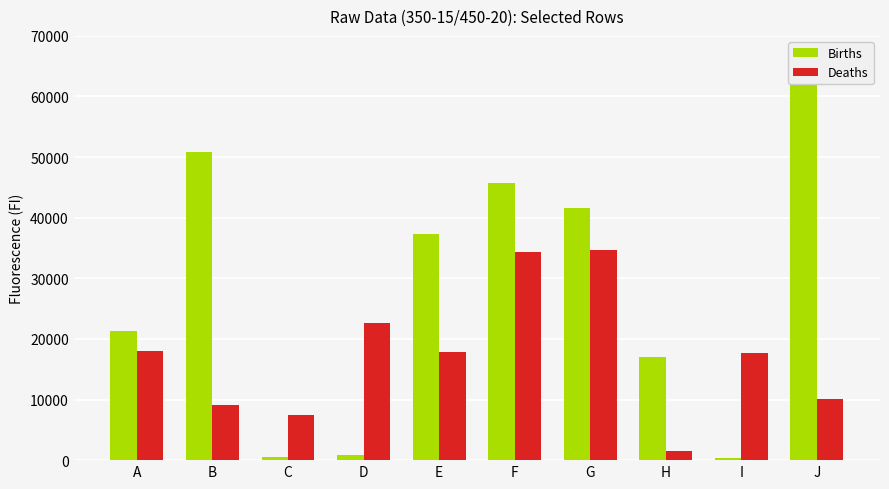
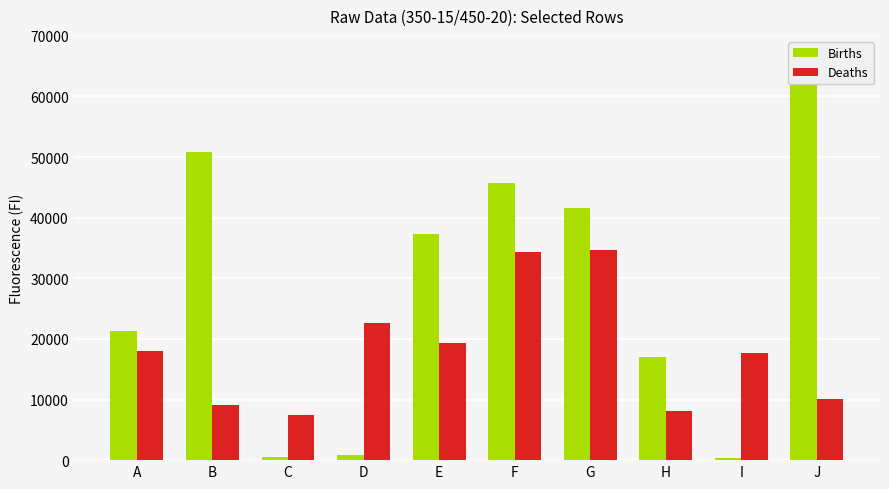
Deaths, E: 18000 -> 19000
Deaths, H: 2000 -> 8000
